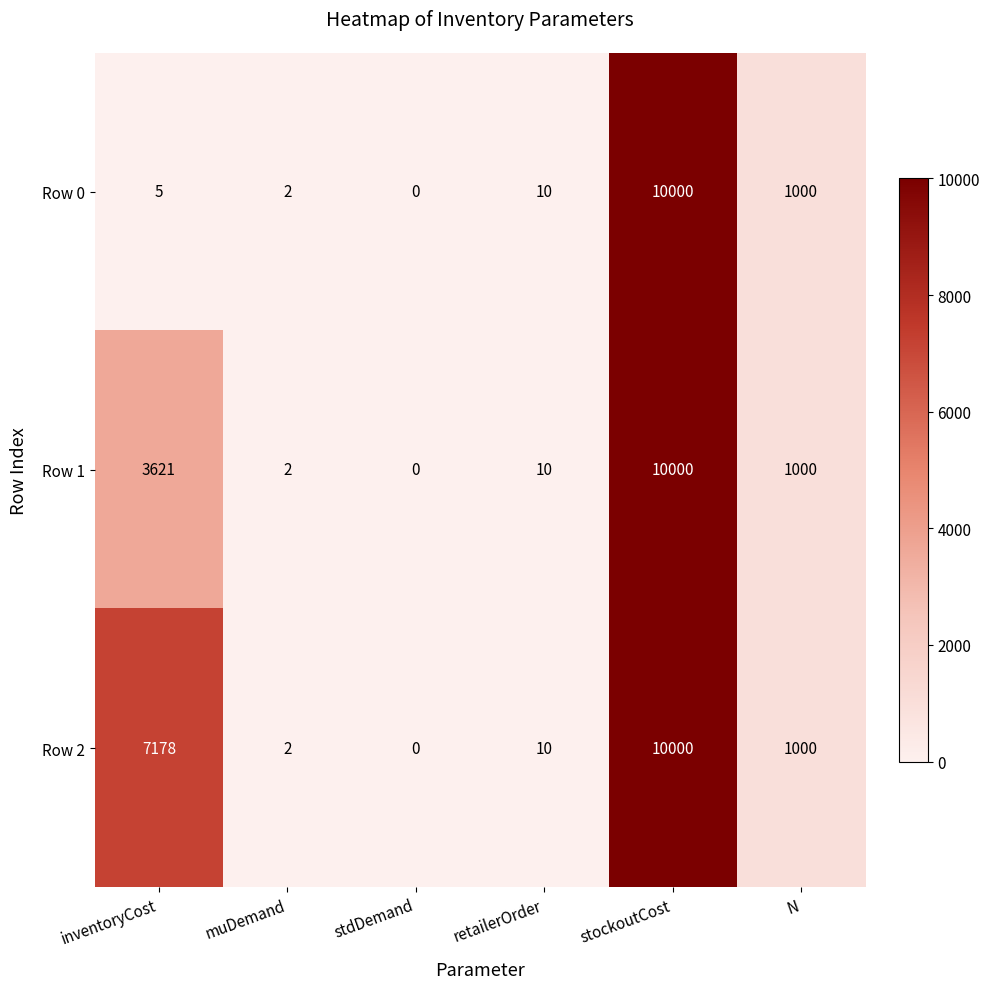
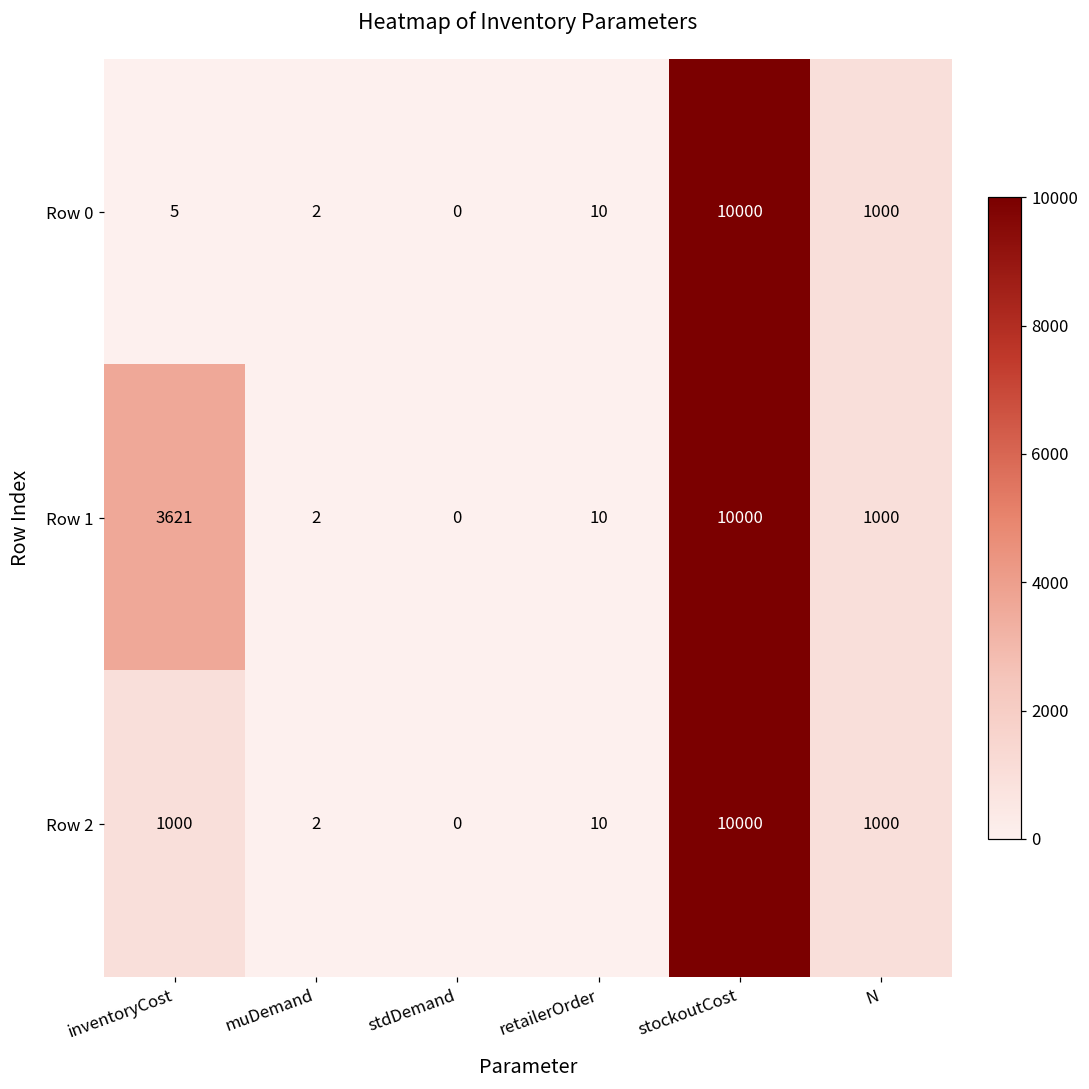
Row 2, inventoryCost: 7178 -> 1000
